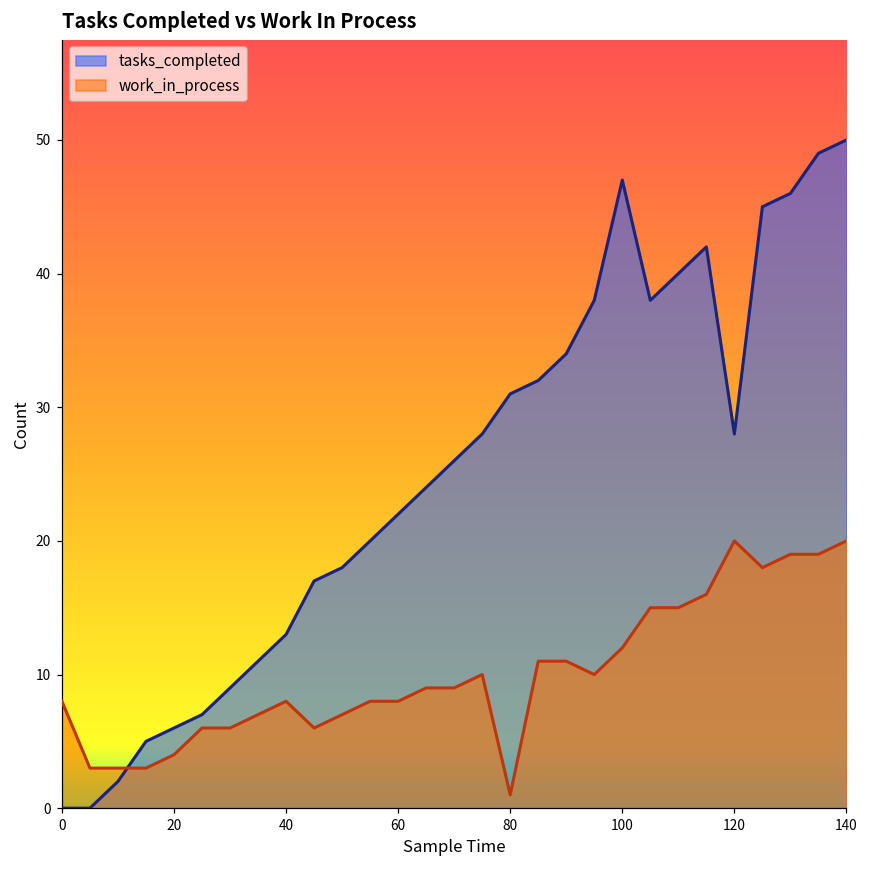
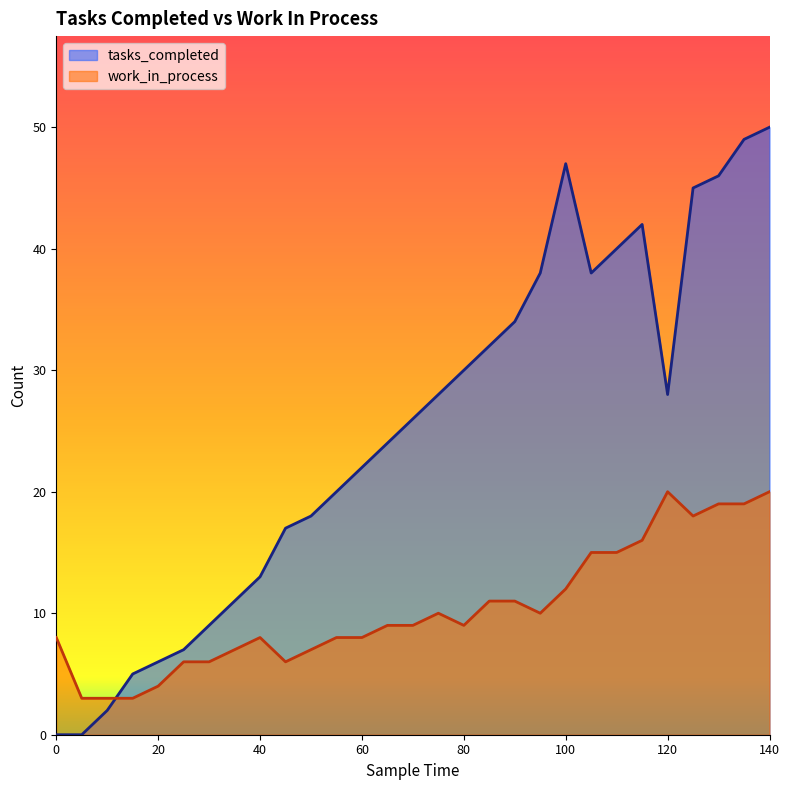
tasks_completed, 80: 31 -> 30
work_in_process, 80: 1 -> 9
